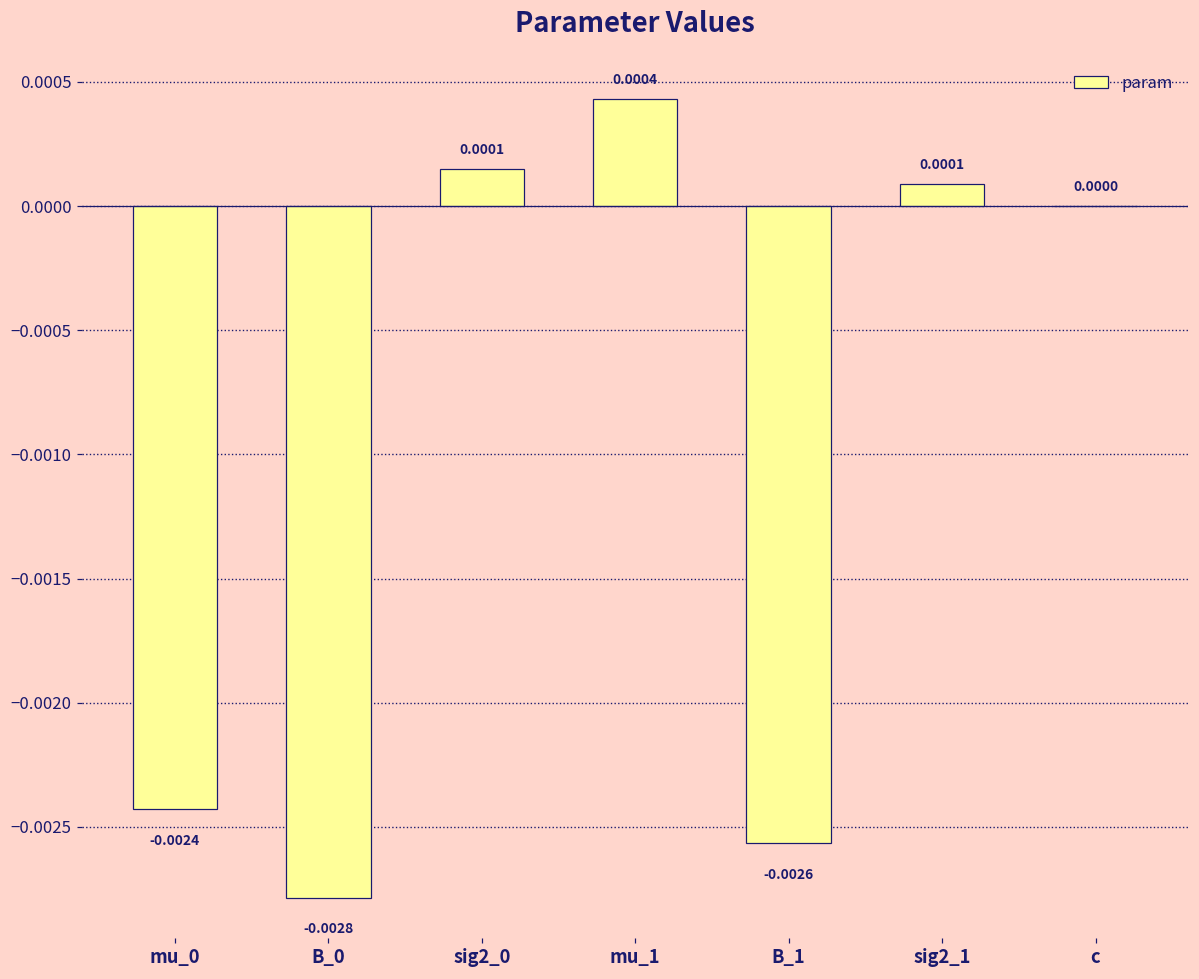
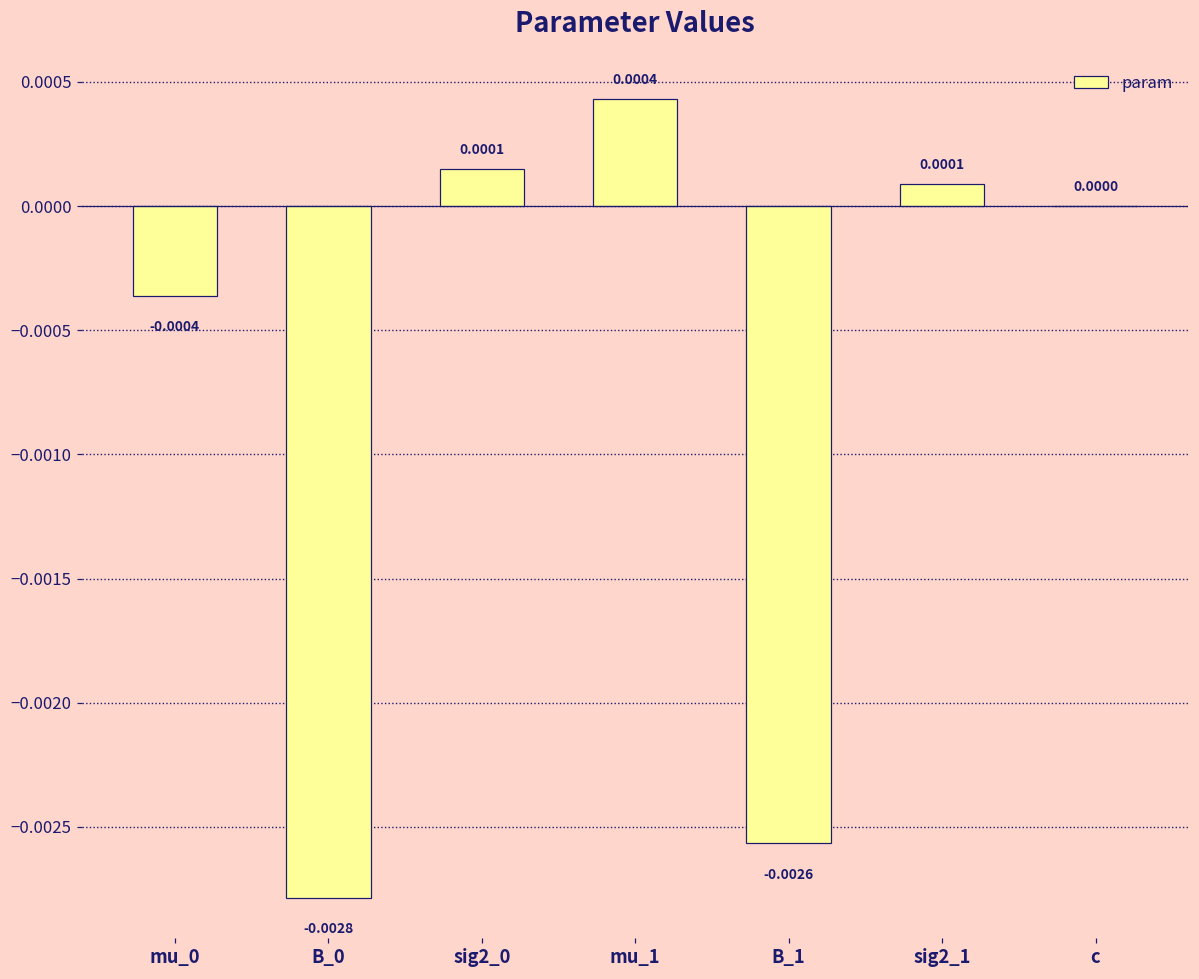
mu_0: -0.0024 -> -0.0004
